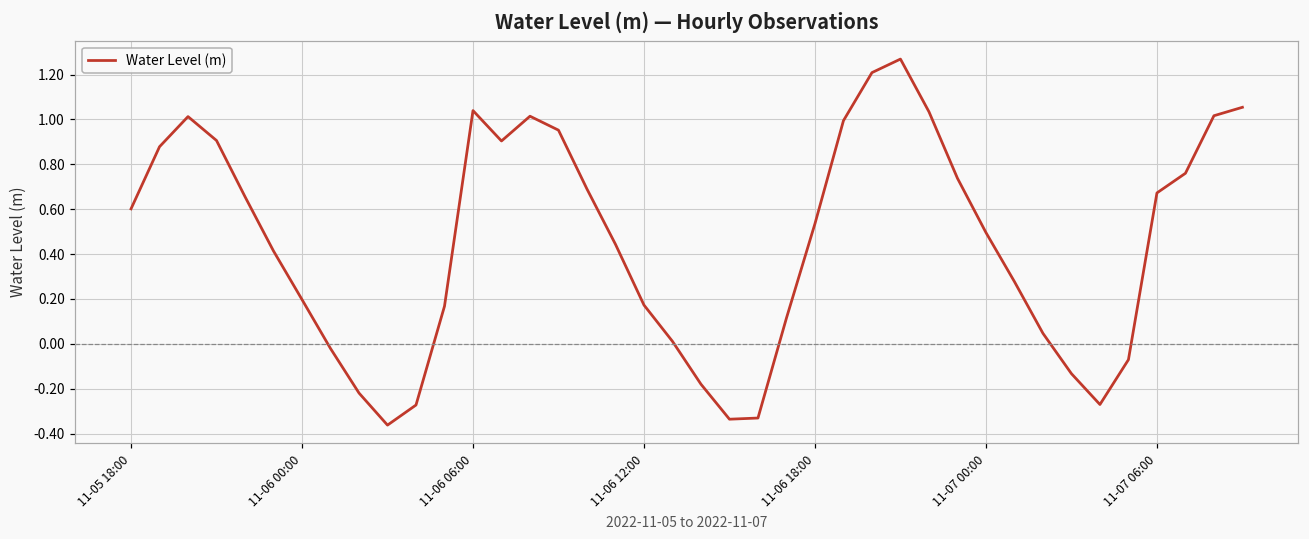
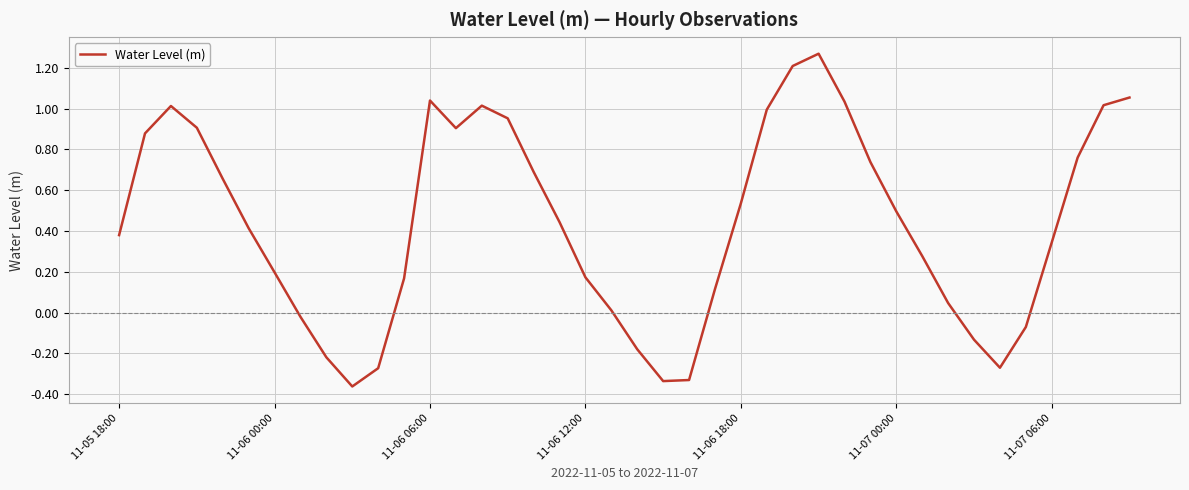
11-05 18:00: 0.60 -> 0.38
11-07 06:00: 0.67 -> 0.34
